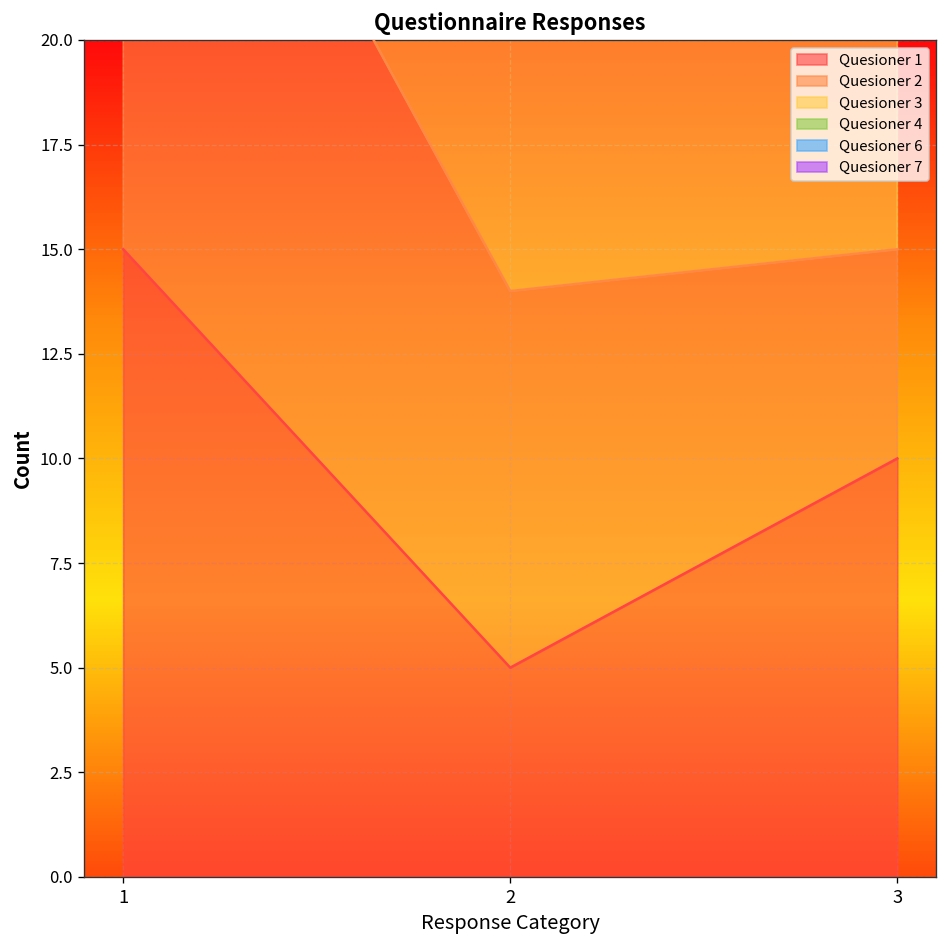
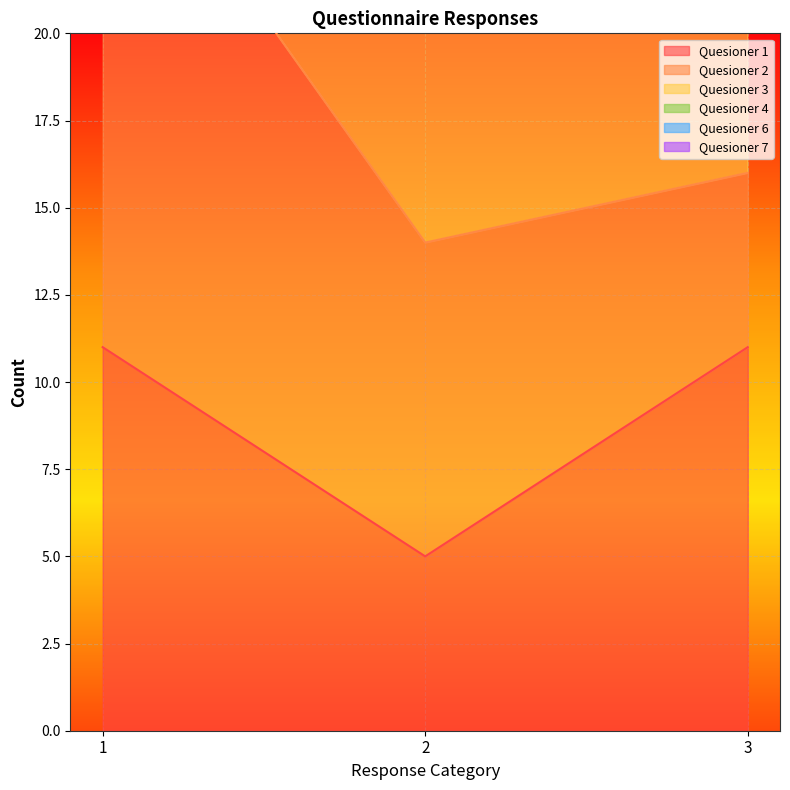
Quesioner 1, 1: 15 -> 11
Quesioner 1, 3: 10 -> 11
